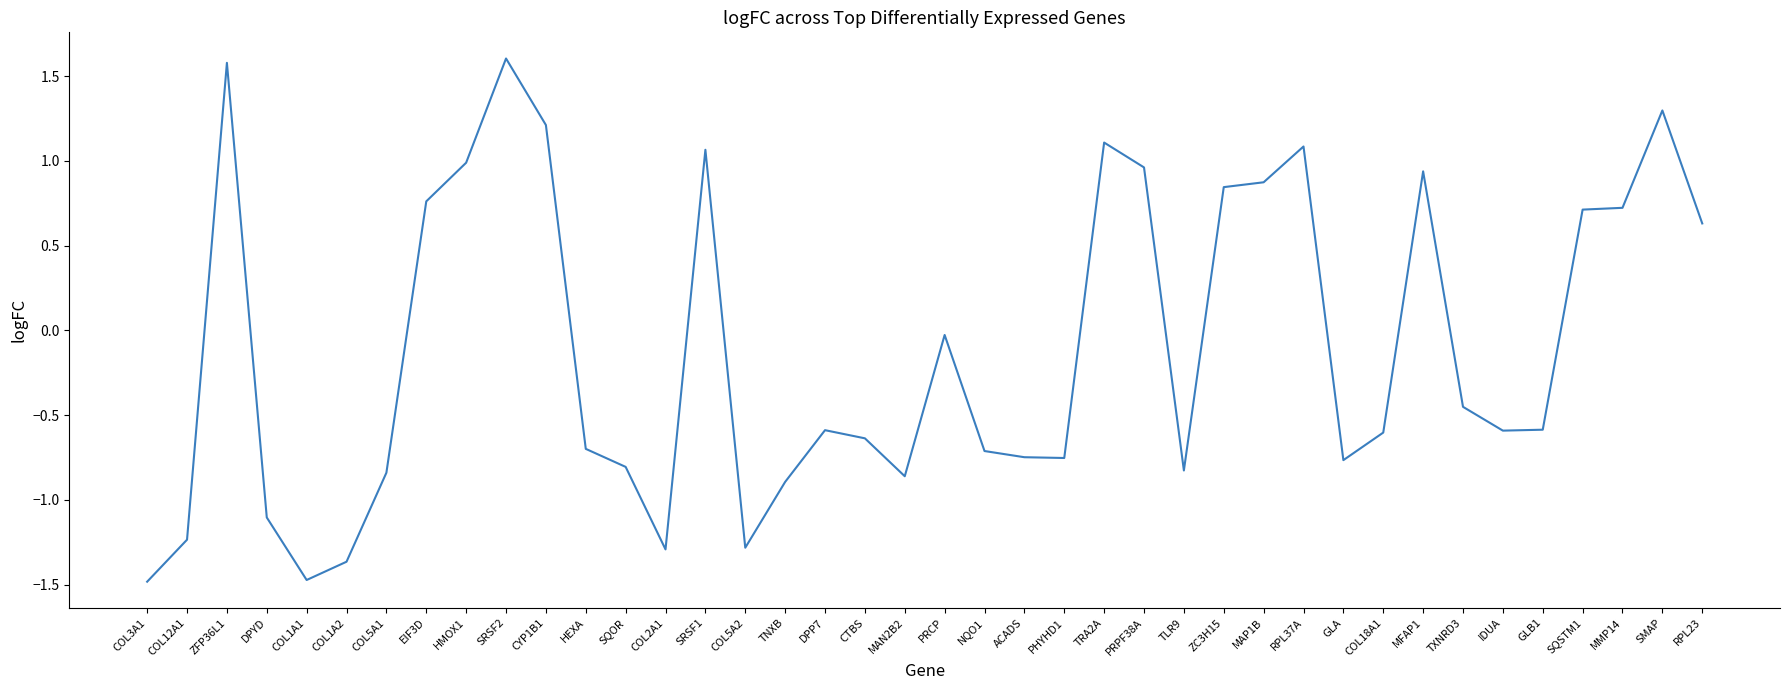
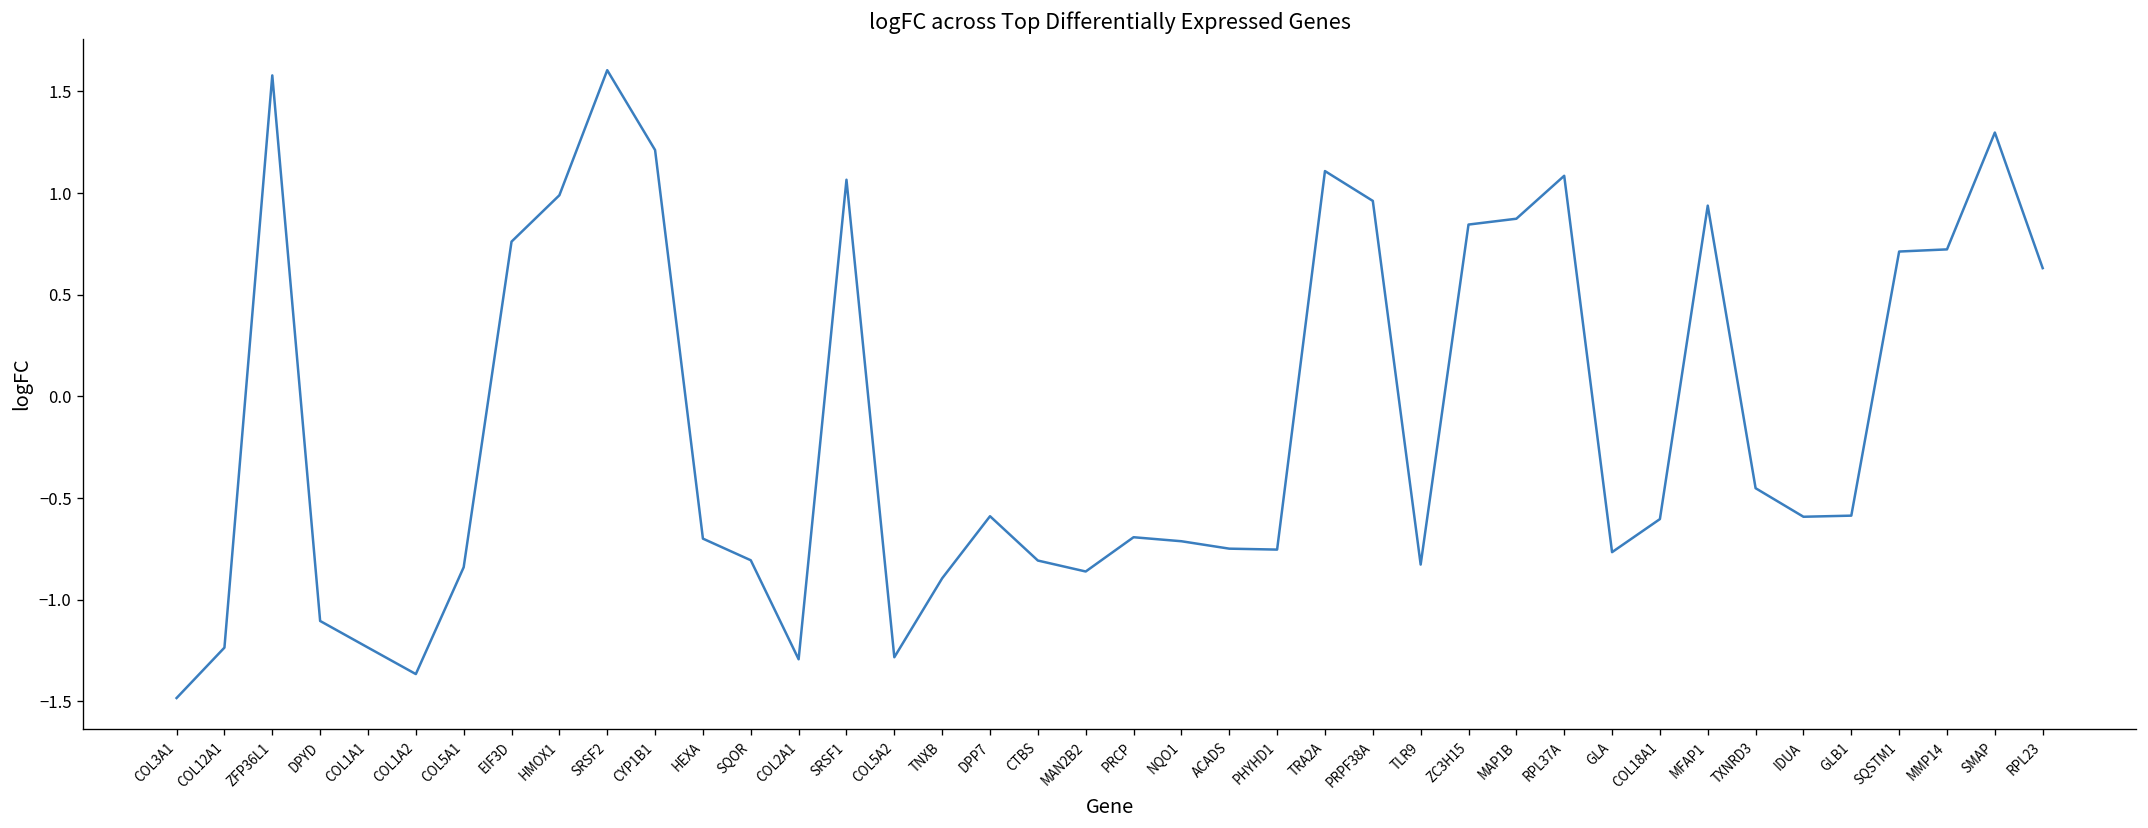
COL1A1: -1.47 -> -1.24
CTBS: -0.64 -> -0.81
PRCP: -0.03 -> -0.69
